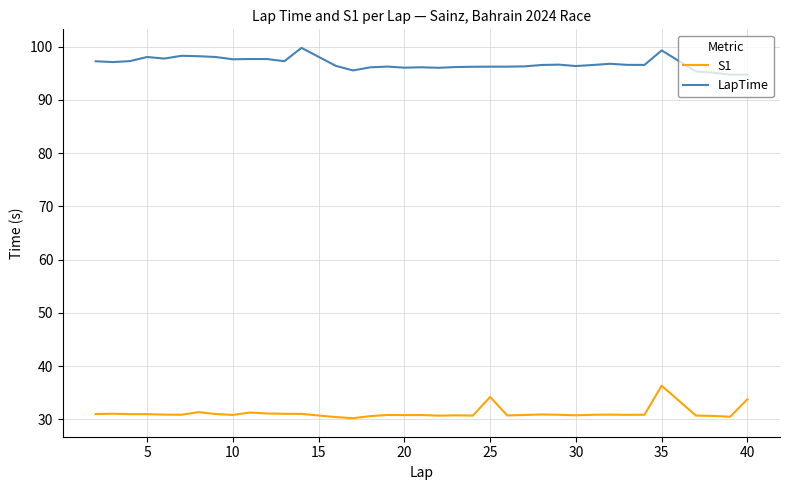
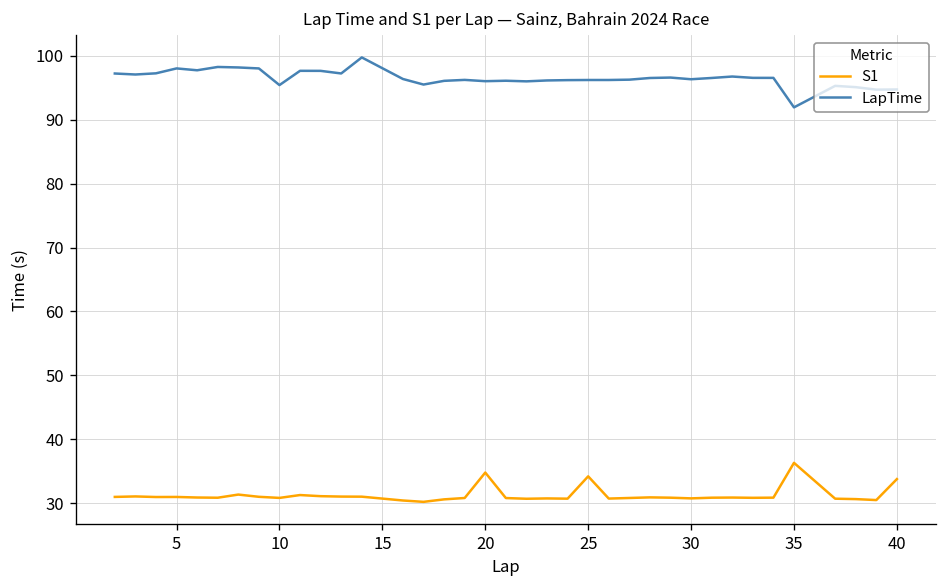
LapTime, 10: 98 -> 95
S1, 20: 31 -> 35
LapTime, 35: 99 -> 92
